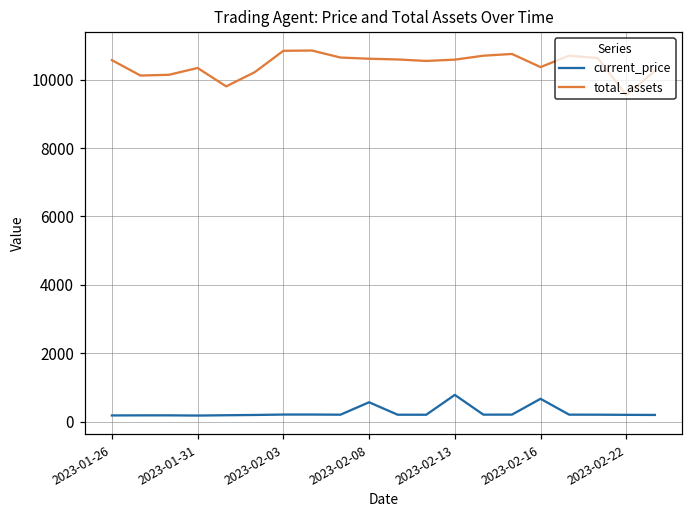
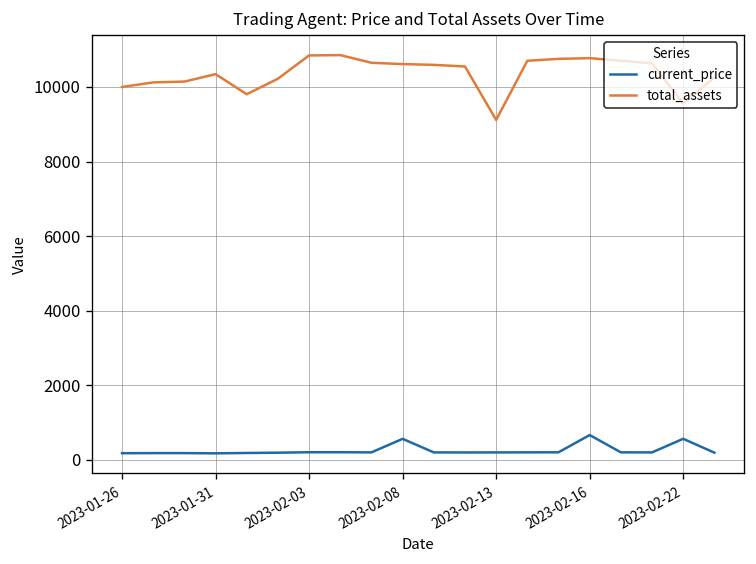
total_assets, 2023-01-26: 10600 -> 10000
current_price, 2023-02-13: 800 -> 200
total_assets, 2023-02-13: 10600 -> 9100
total_assets, 2023-02-16: 10400 -> 10800
current_price, 2023-02-22: 200 -> 600
